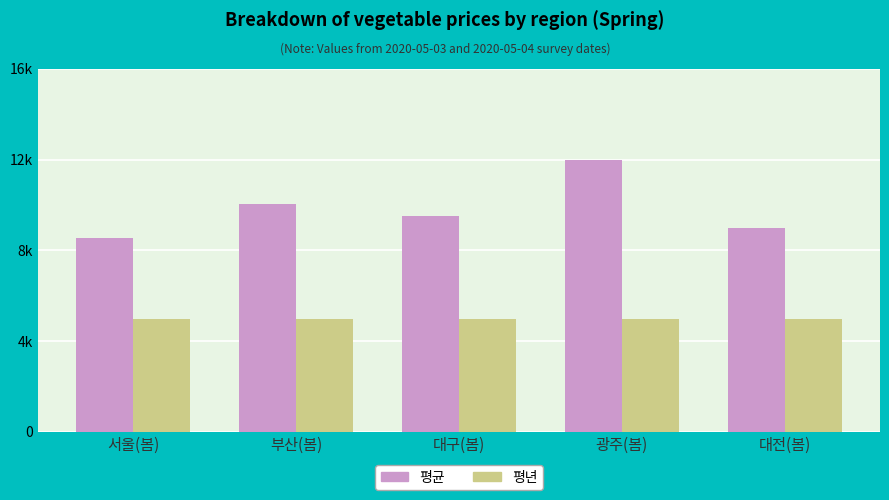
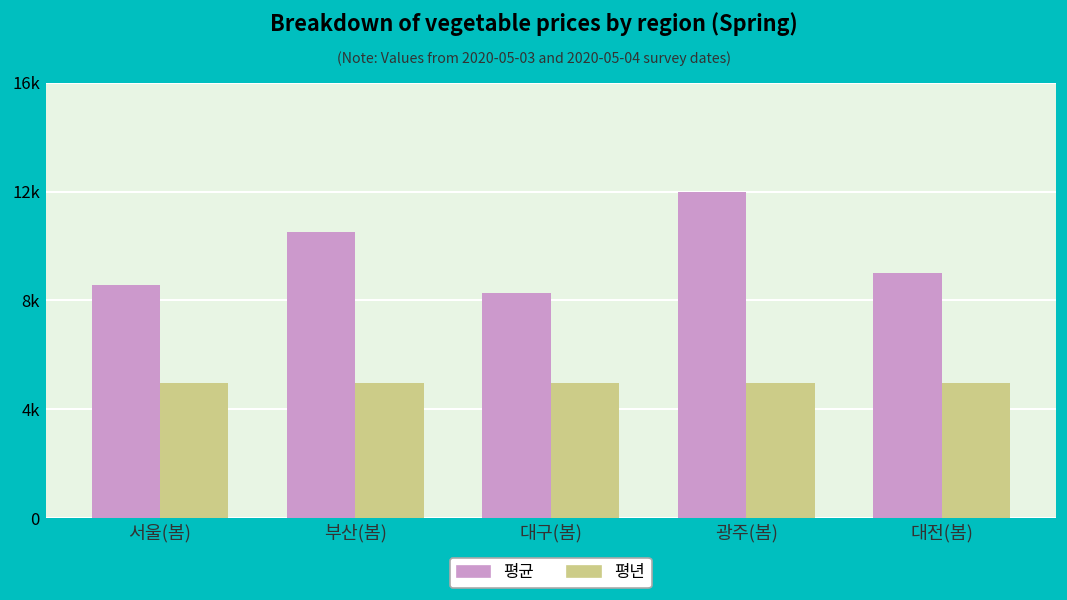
평균, 부산(봄): 10100 -> 10500
평균, 대구(봄): 9500 -> 8300
